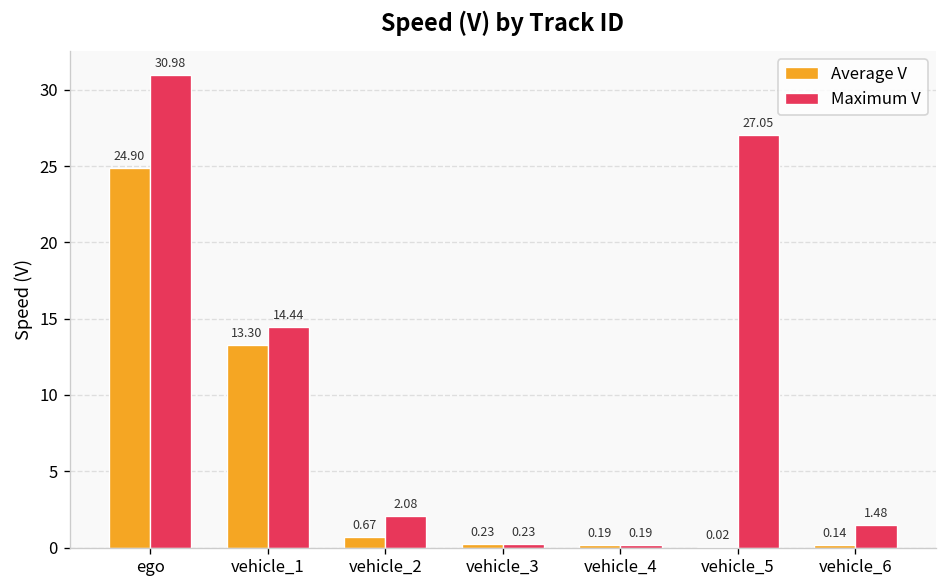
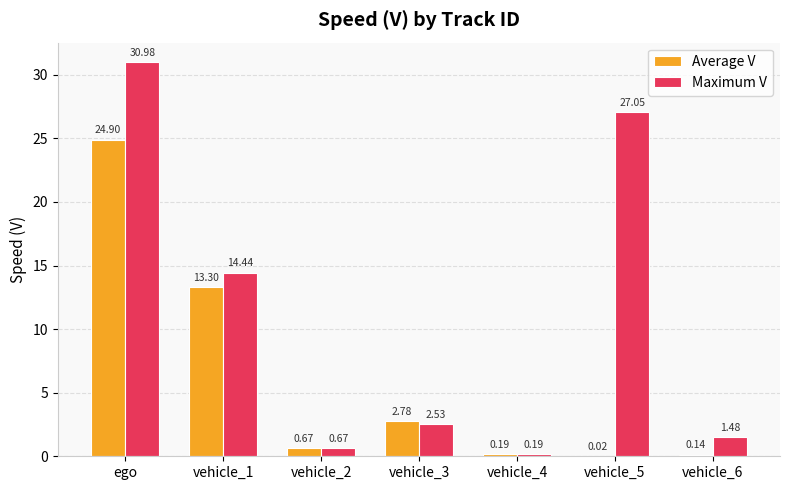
Maximum V, vehicle_2: 2.08 -> 0.67
Average V, vehicle_3: 0.23 -> 2.78
Maximum V, vehicle_3: 0.23 -> 2.53
